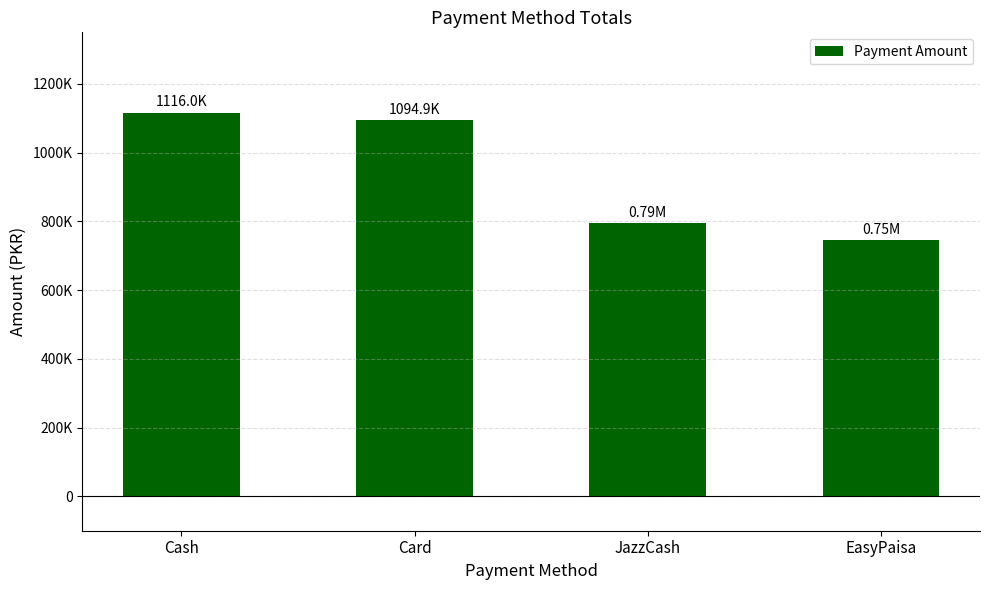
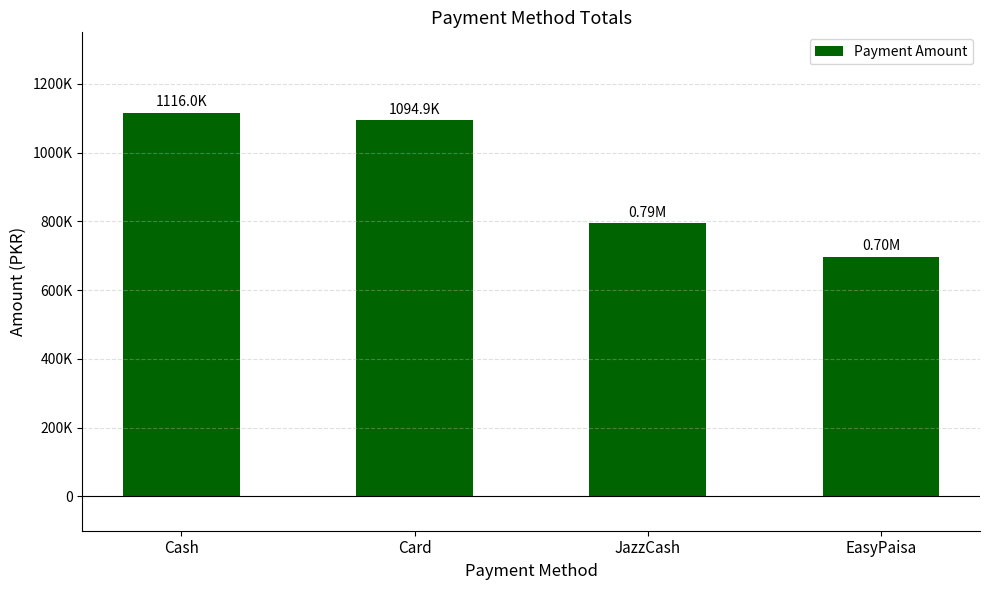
EasyPaisa: 0.75M -> 0.70M
